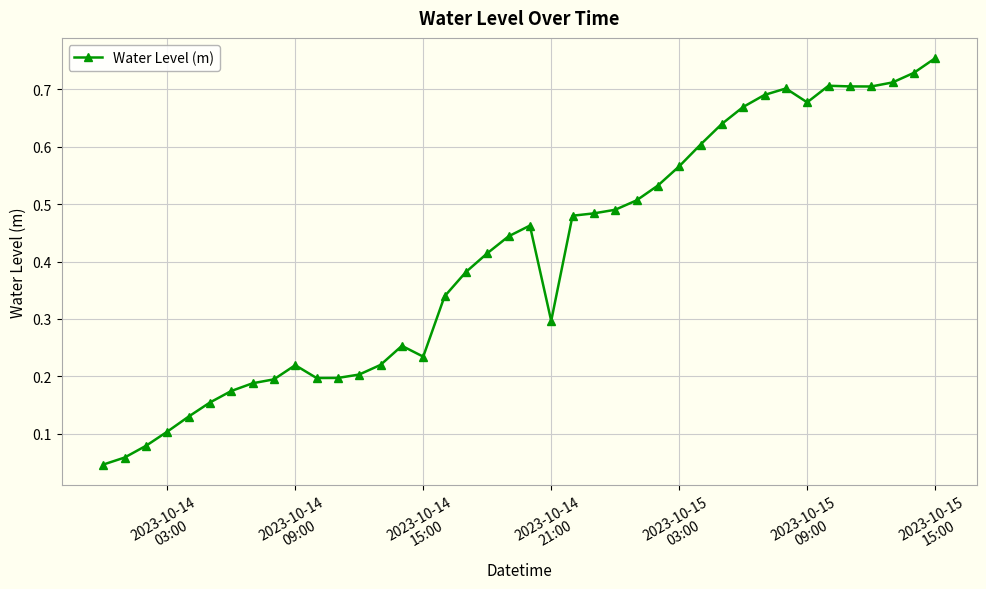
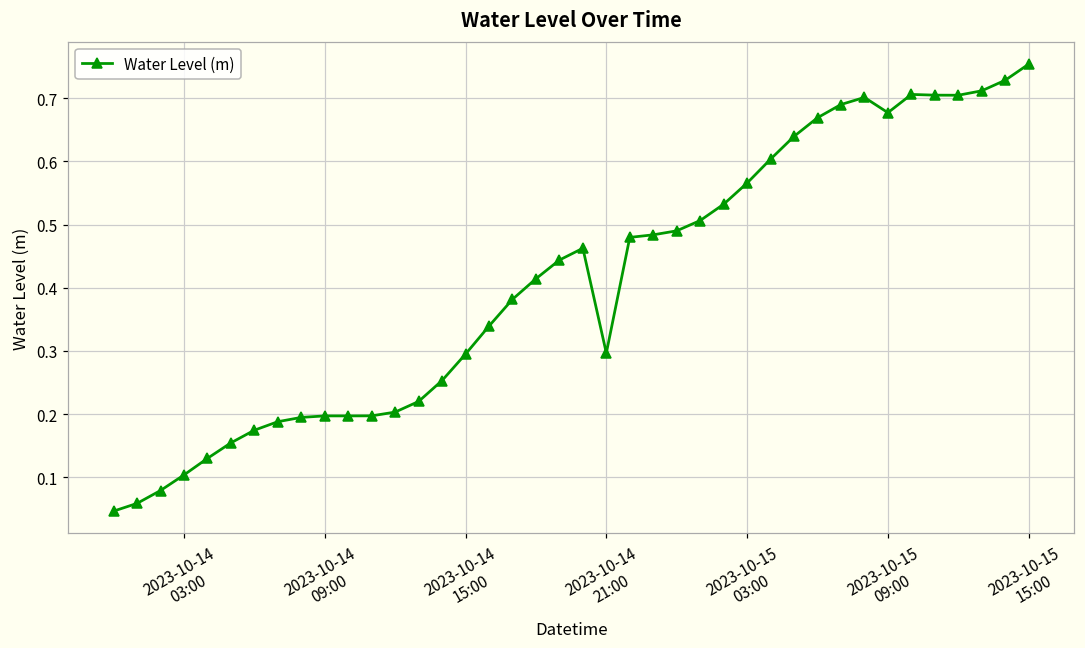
2023-10-14 09:00: 0.22 -> 0.20
2023-10-14 15:00: 0.23 -> 0.30
